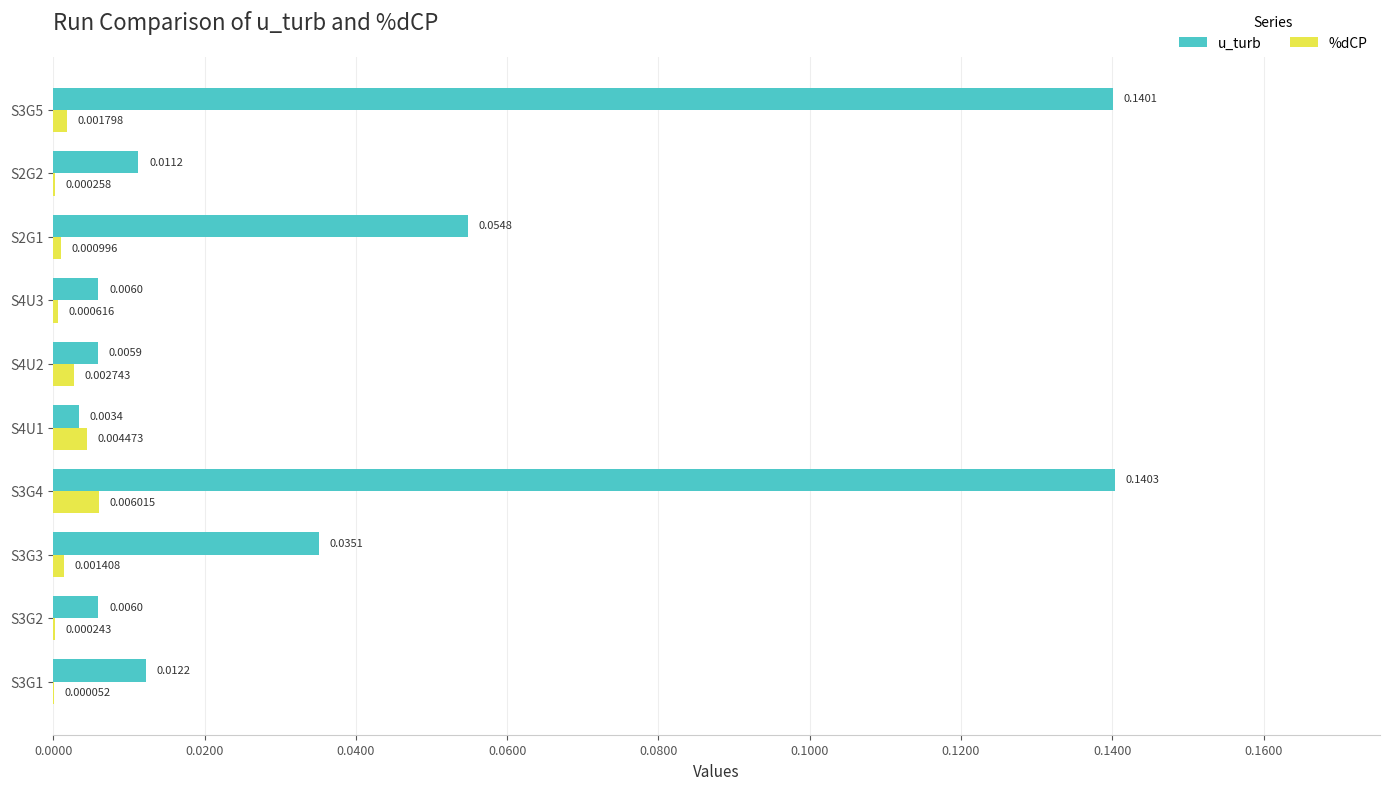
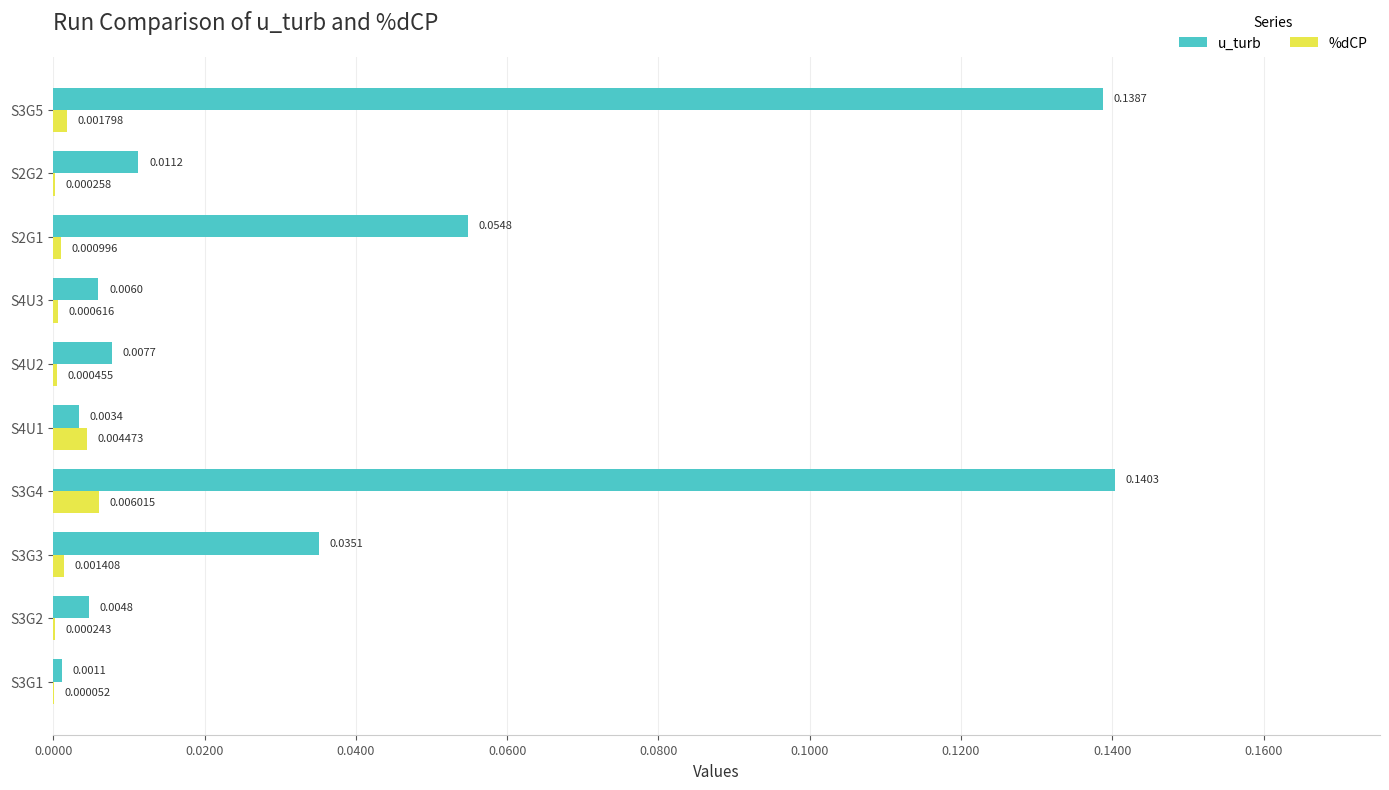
u_turb, S3G5: 0.1401 -> 0.1387
u_turb, S4U2: 0.0059 -> 0.0077
%dCP, S4U2: 0.002743 -> 0.000455
u_turb, S3G2: 0.0060 -> 0.0048
u_turb, S3G1: 0.0122 -> 0.0011
